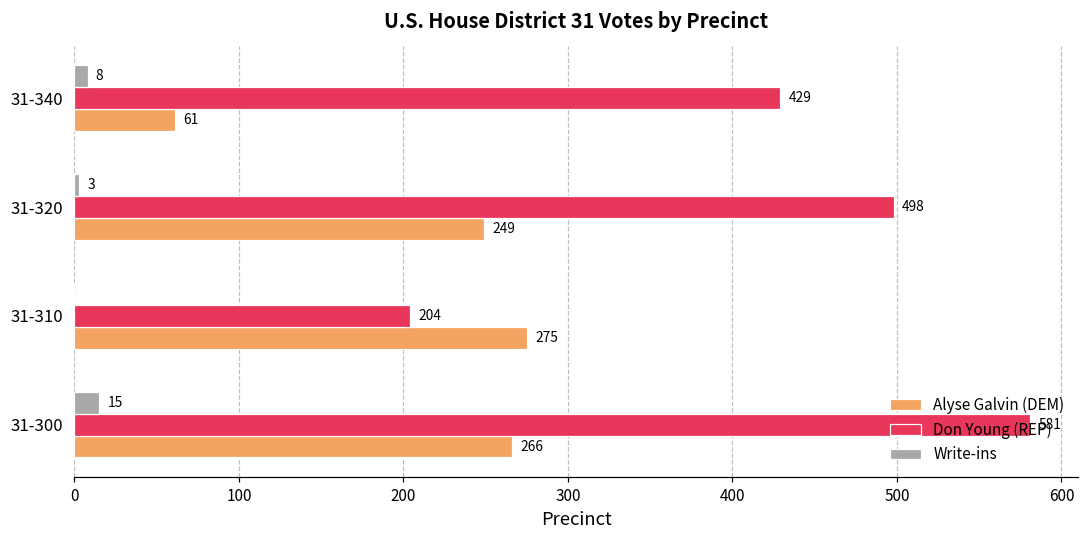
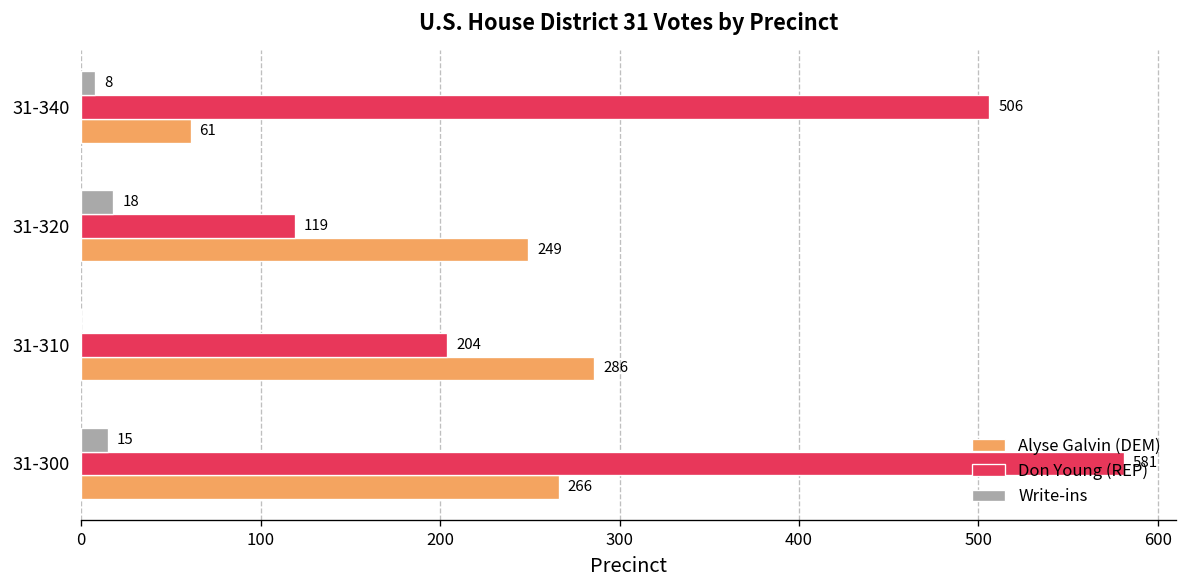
Don Young (REP), 31-340: 429 -> 506
Write-ins, 31-320: 3 -> 18
Don Young (REP), 31-320: 498 -> 119
Alyse Galvin (DEM), 31-310: 275 -> 286
